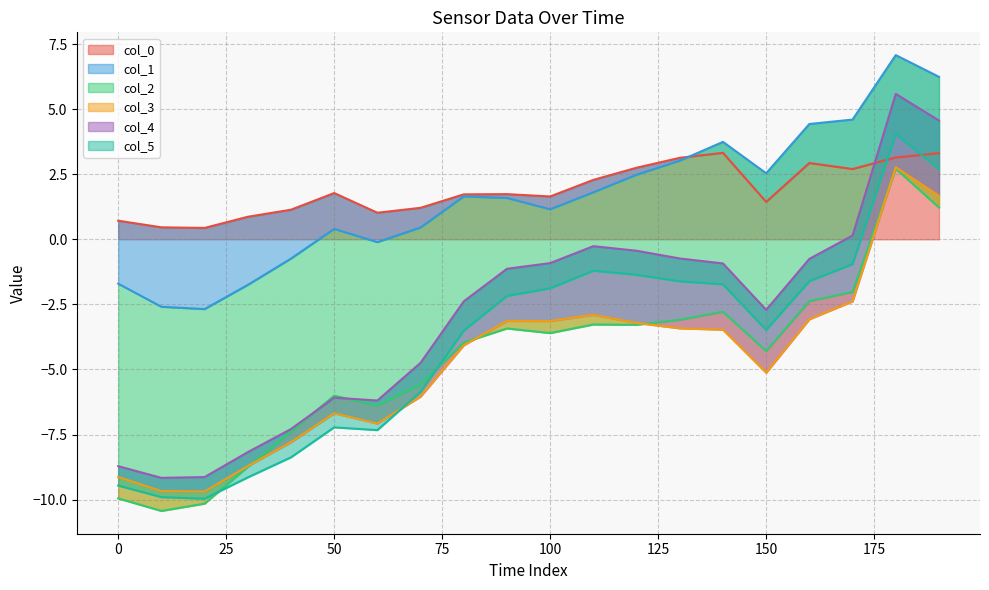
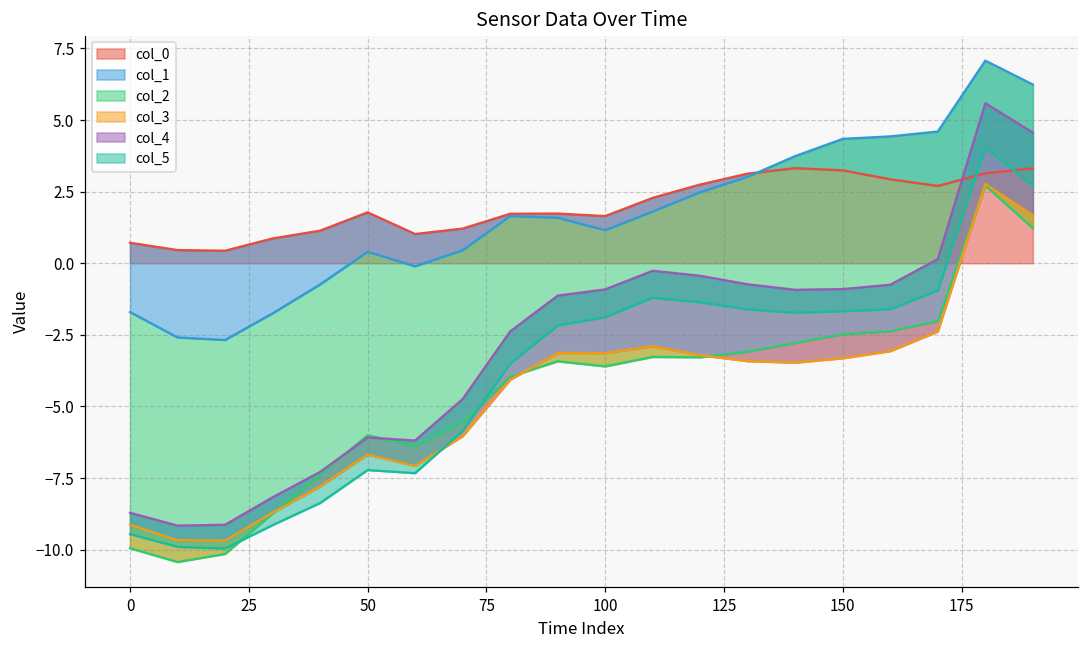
col_0, 150: 1.4 -> 3.2
